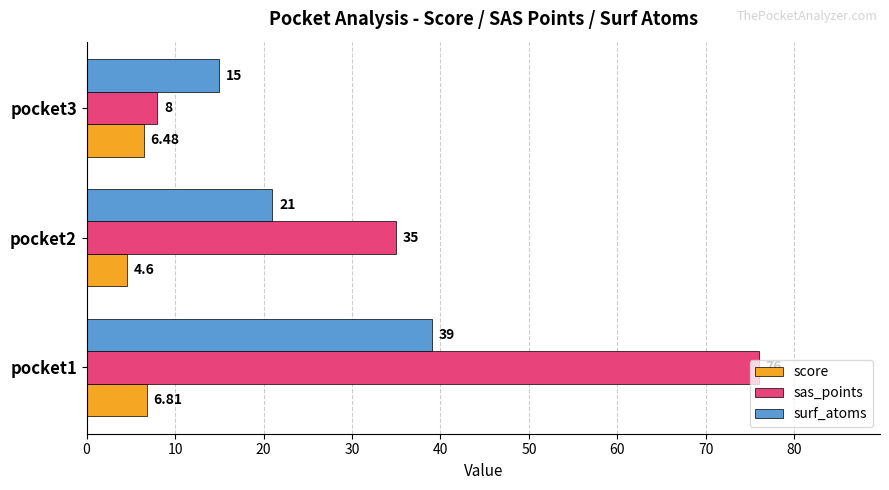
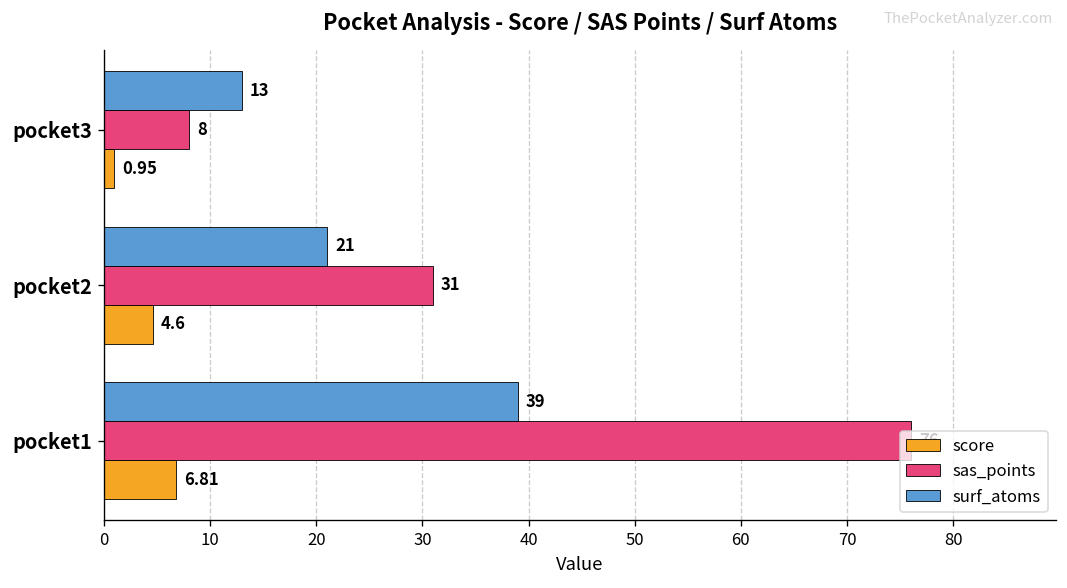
surf_atoms, pocket3: 15 -> 13
score, pocket3: 6.48 -> 0.95
sas_points, pocket2: 35 -> 31
